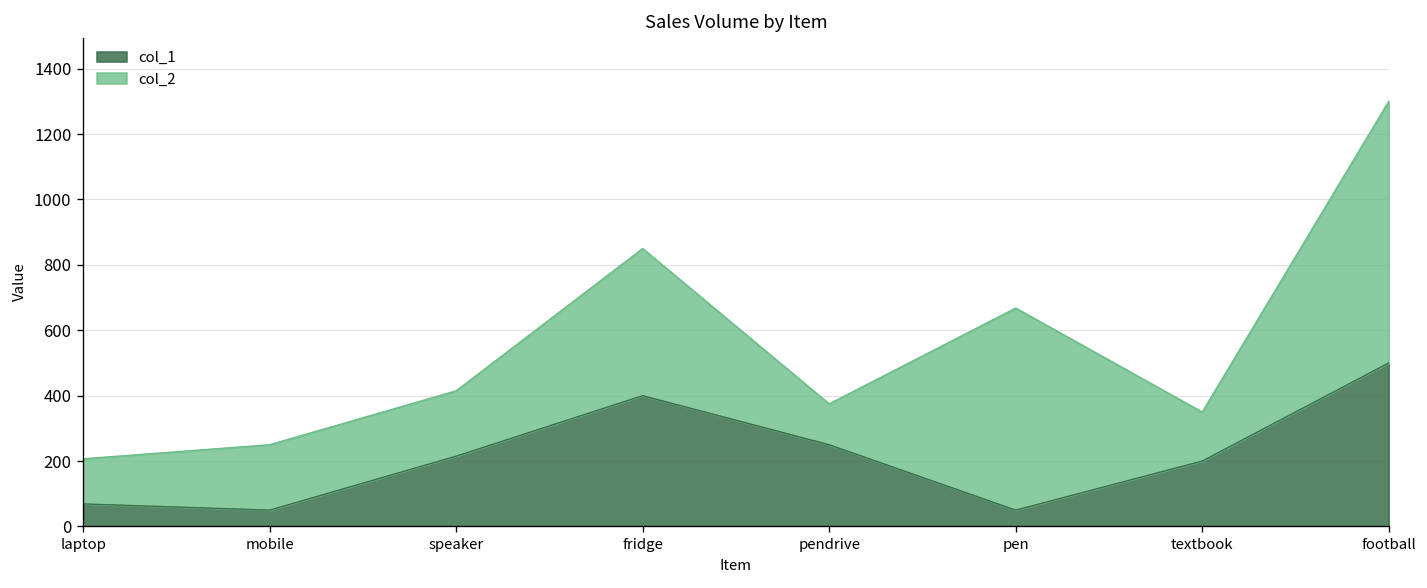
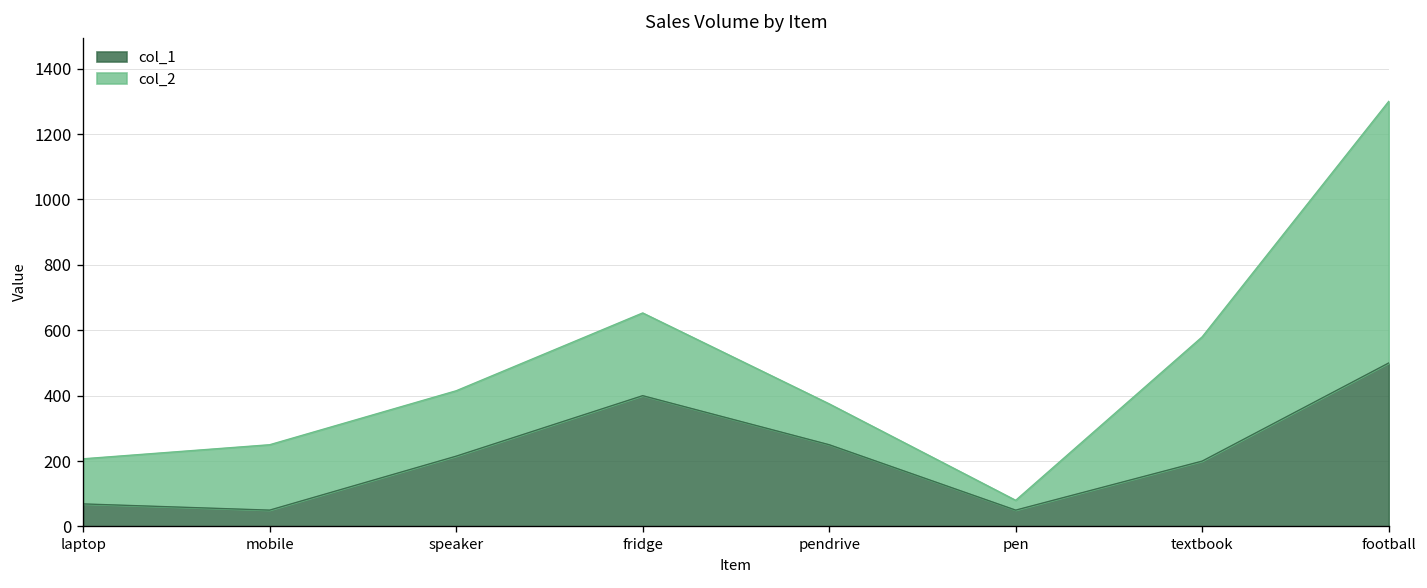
col_2, fridge: 450 -> 250
col_2, pen: 620 -> 30
col_2, textbook: 150 -> 380
